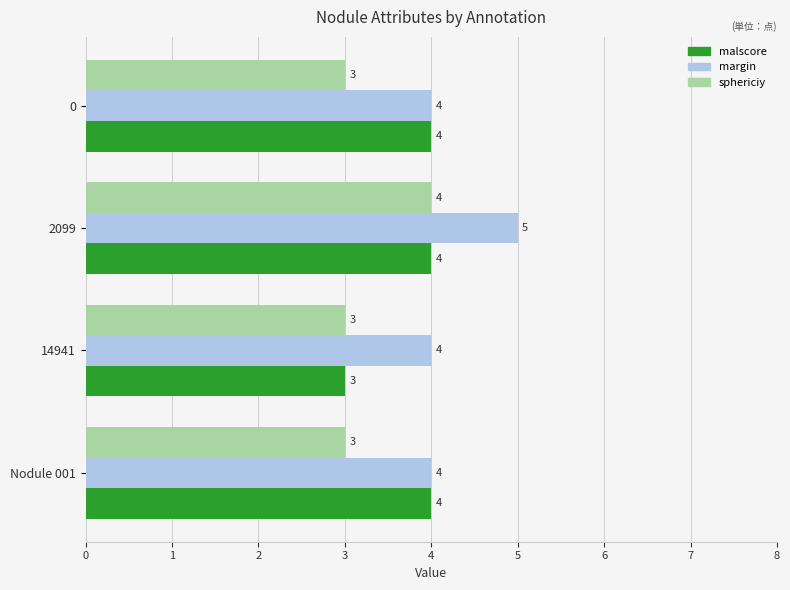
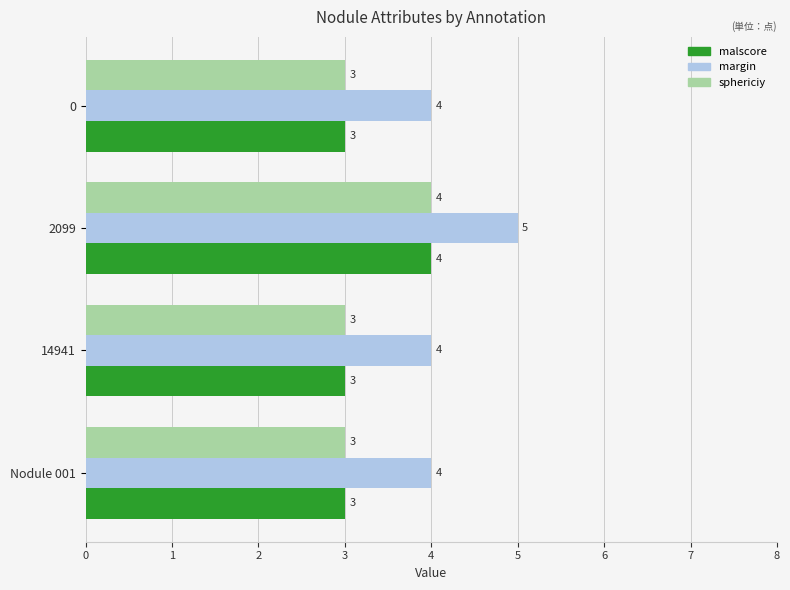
malscore, 0: 4 -> 3
malscore, Nodule 001: 4 -> 3
